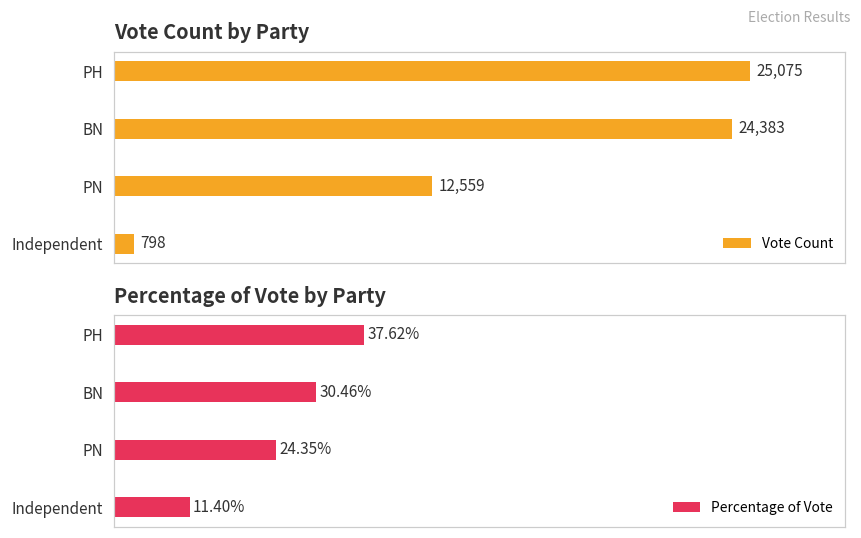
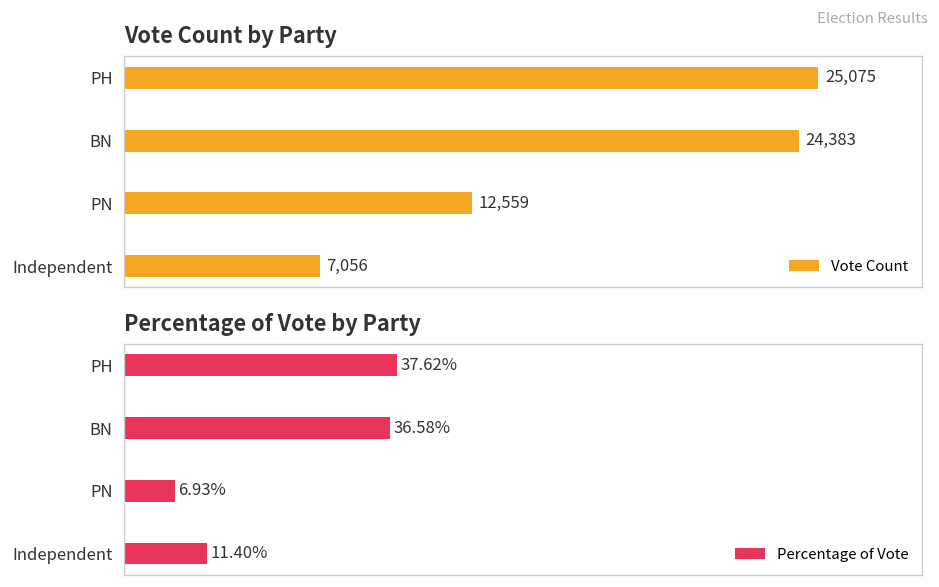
Vote Count by Party, Independent: 798 -> 7,056
Percentage of Vote by Party, BN: 30.46% -> 36.58%
Percentage of Vote by Party, PN: 24.35% -> 6.93%
